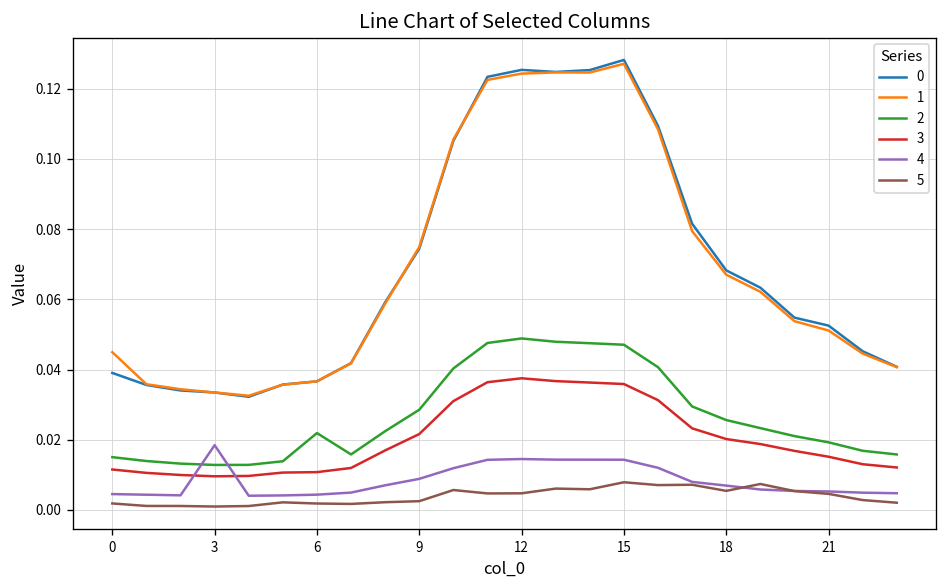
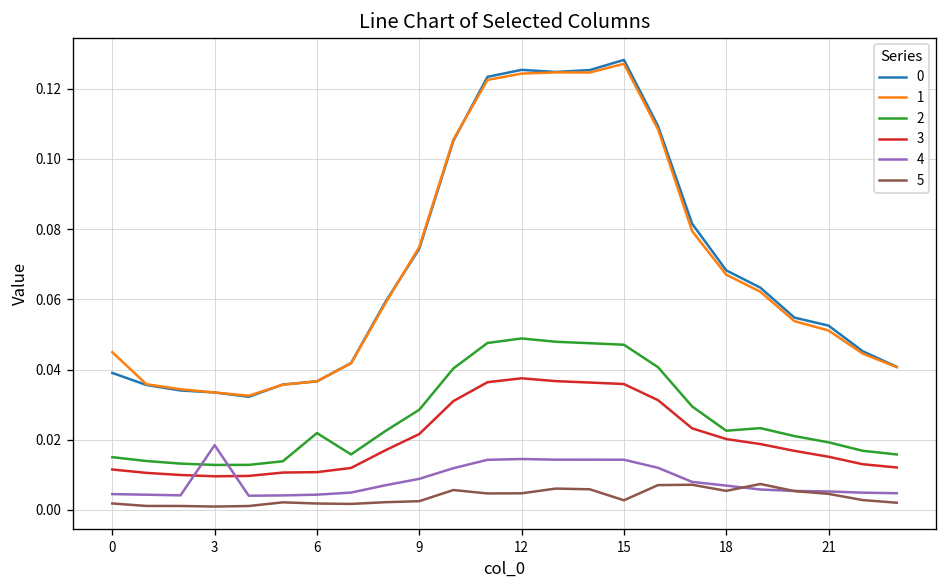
5, 15: 0.008 -> 0.003
2, 18: 0.026 -> 0.023
